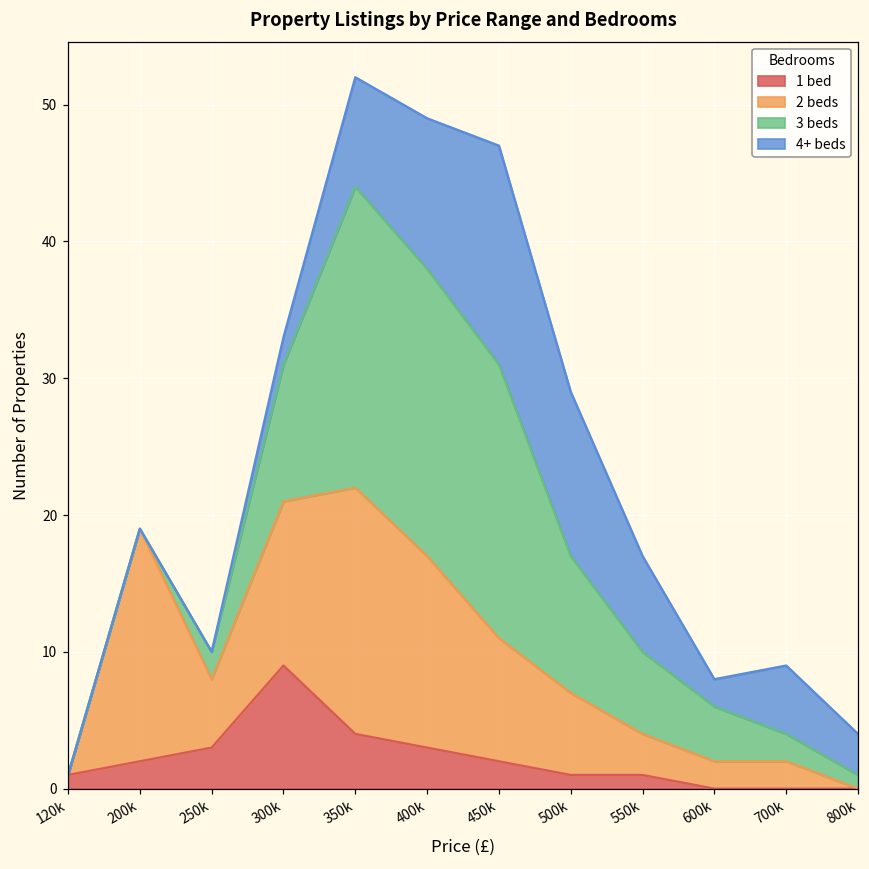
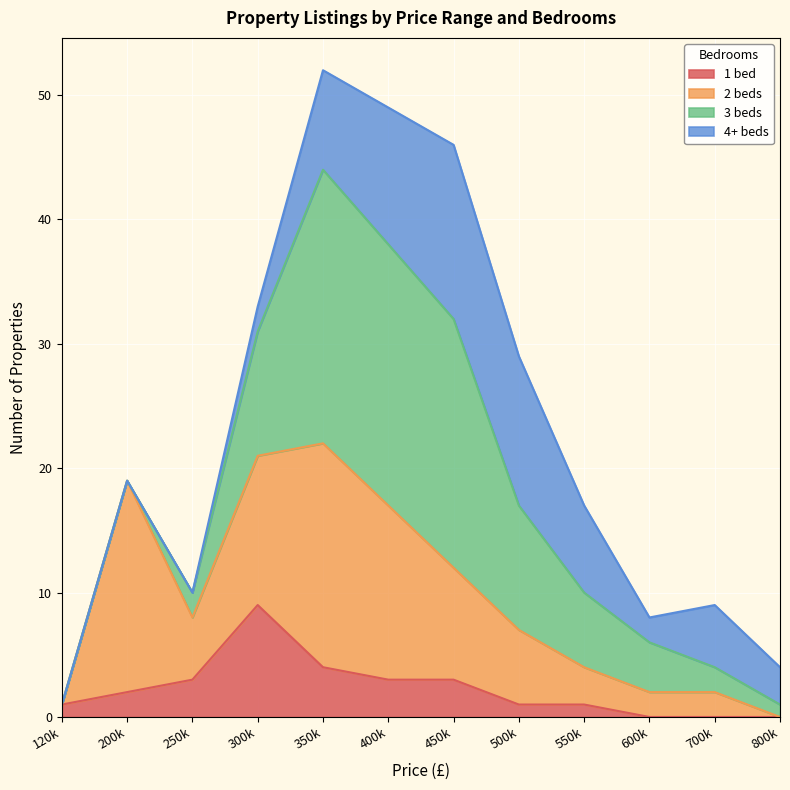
1 bed, 450k: 2 -> 3
4+ beds, 450k: 16 -> 14
